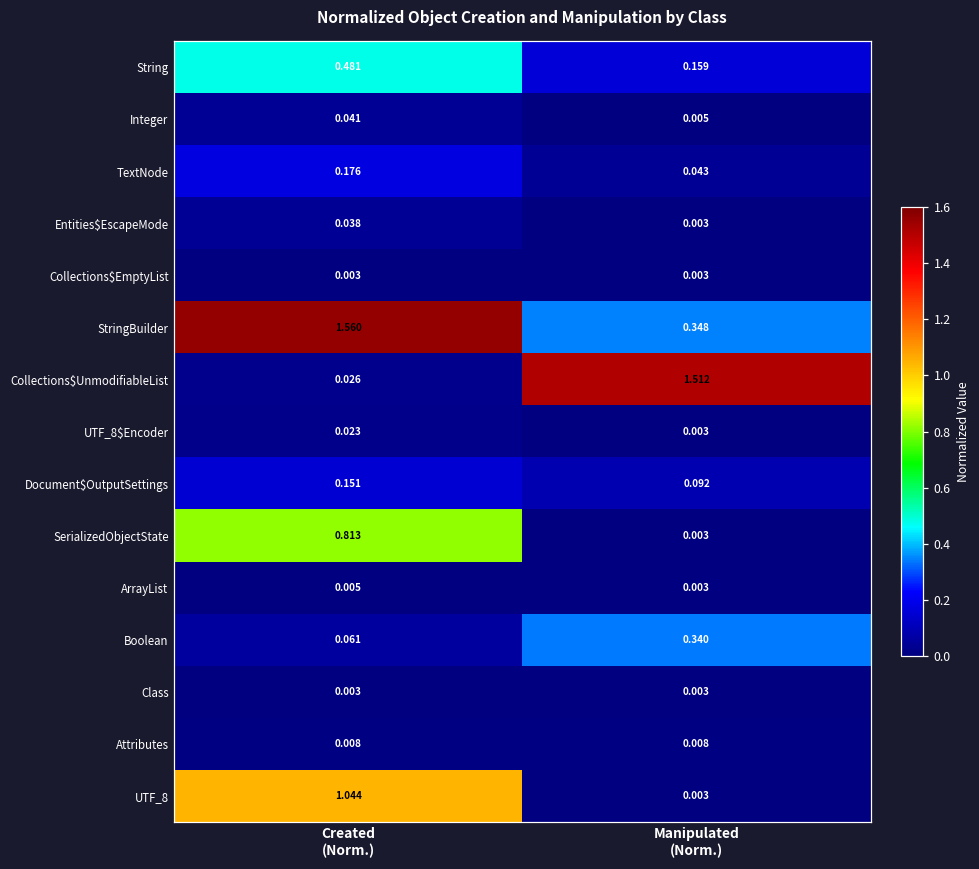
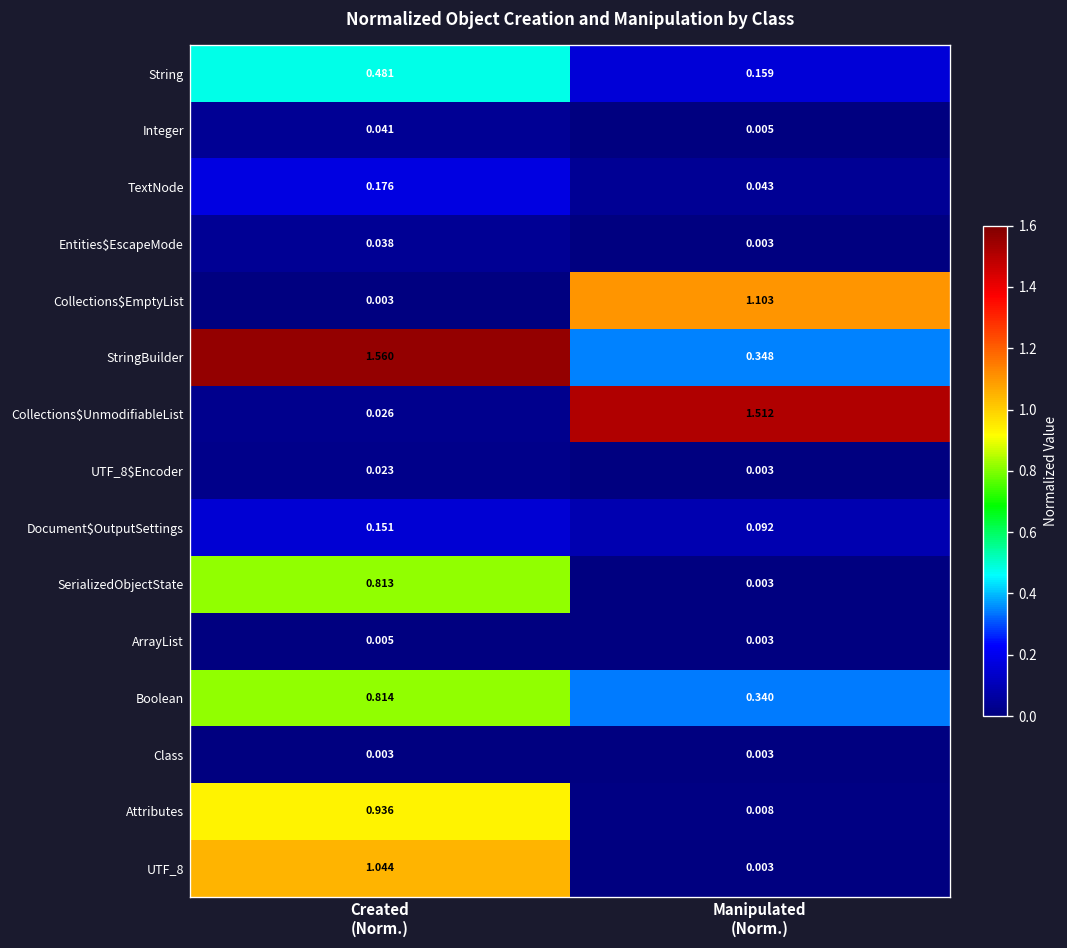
Collections$EmptyList, Manipulated (Norm.): 0.003 -> 1.103
Boolean, Created (Norm.): 0.061 -> 0.814
Attributes, Created (Norm.): 0.008 -> 0.936
